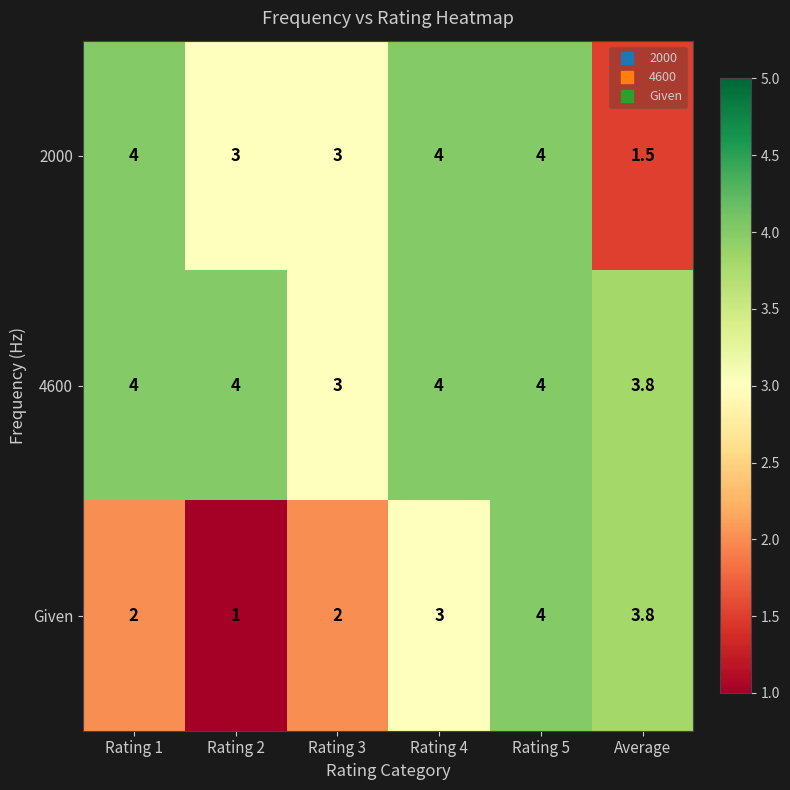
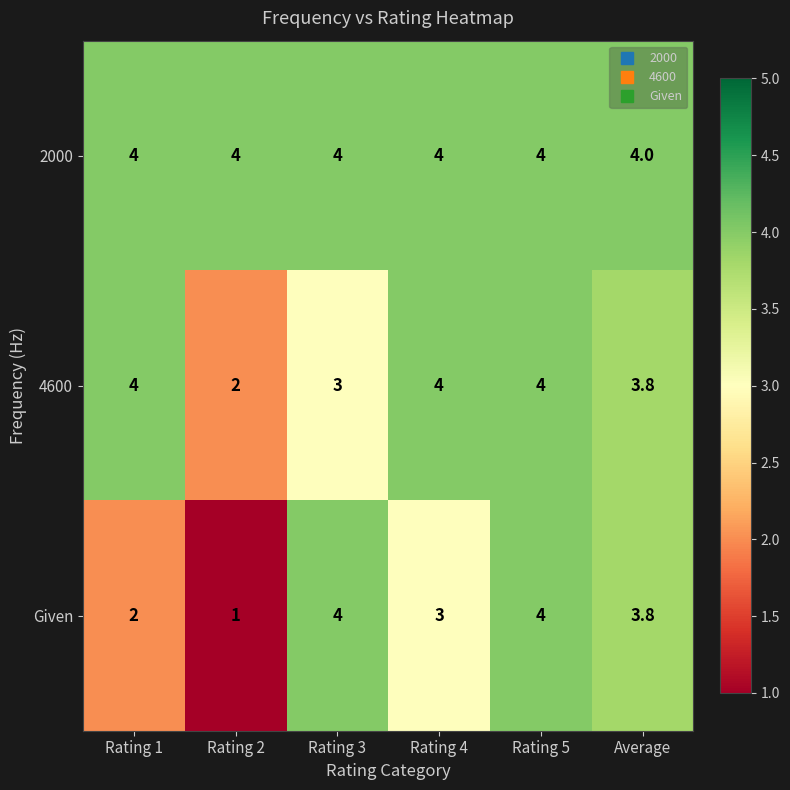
2000, Rating 2: 3 -> 4
2000, Rating 3: 3 -> 4
2000, Average: 1.5 -> 4.0
4600, Rating 2: 4 -> 2
Given, Rating 3: 2 -> 4
